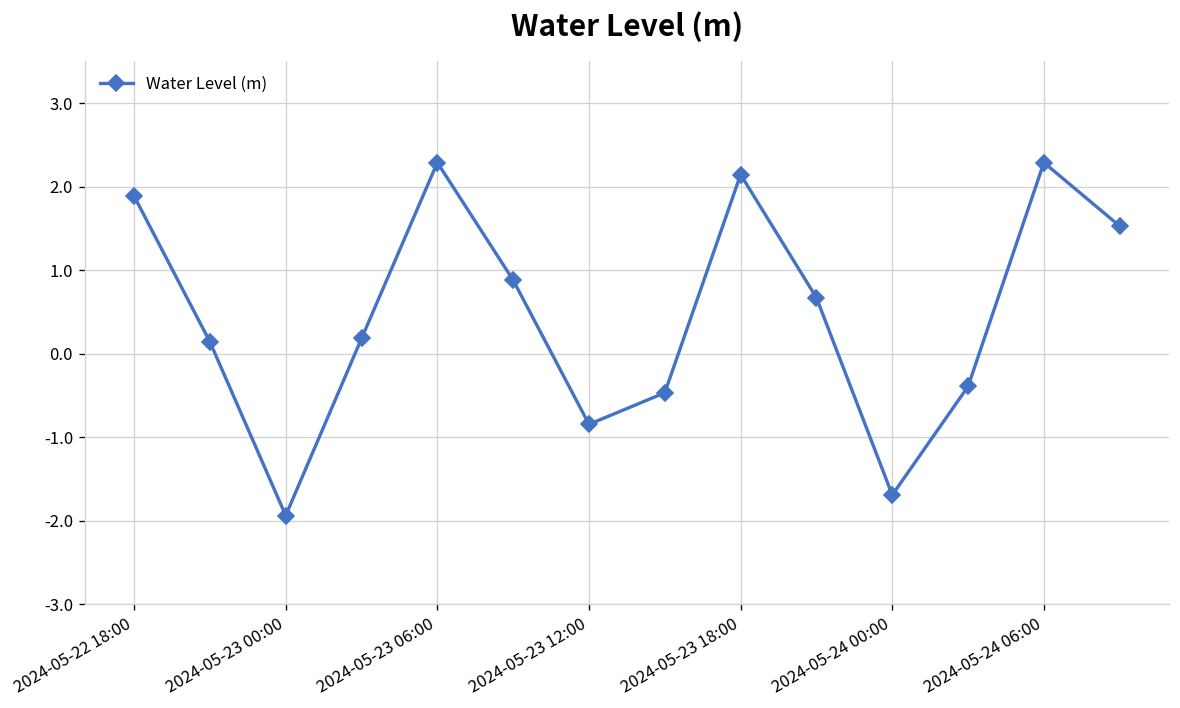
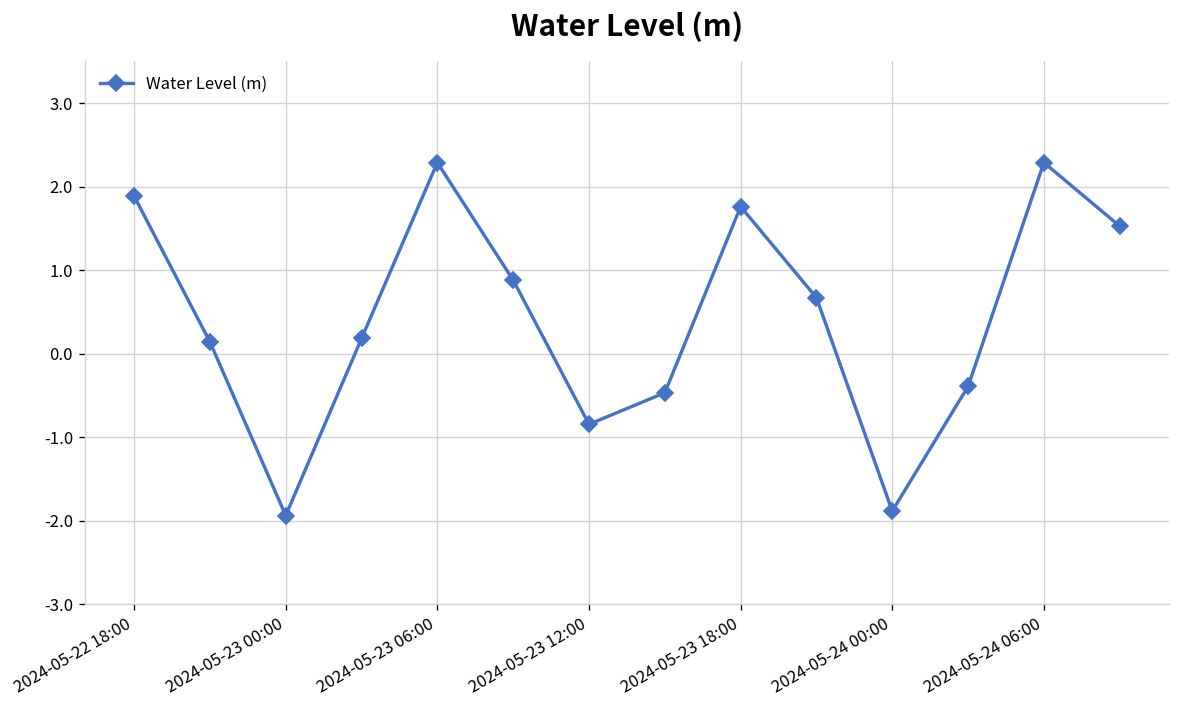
2024-05-23 18:00: 2.1 -> 1.8
2024-05-24 00:00: -1.7 -> -1.9
